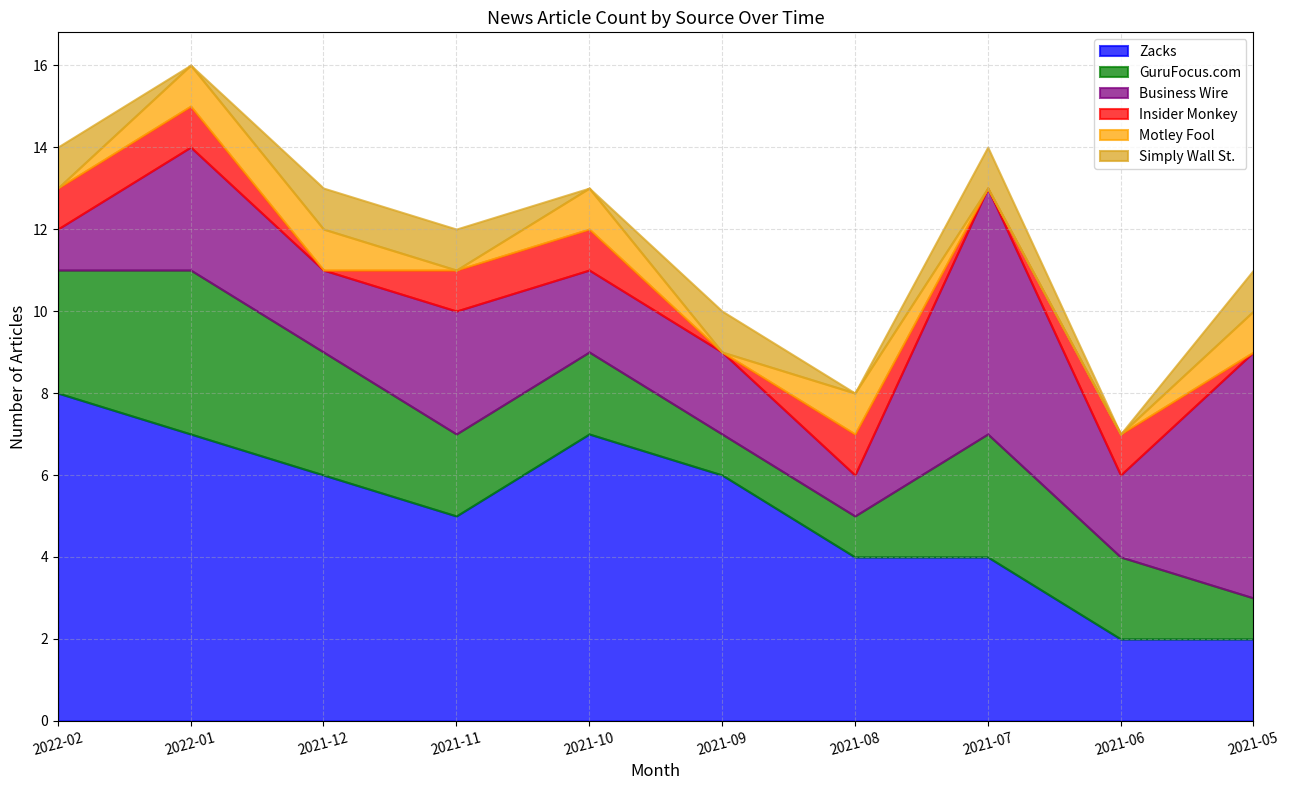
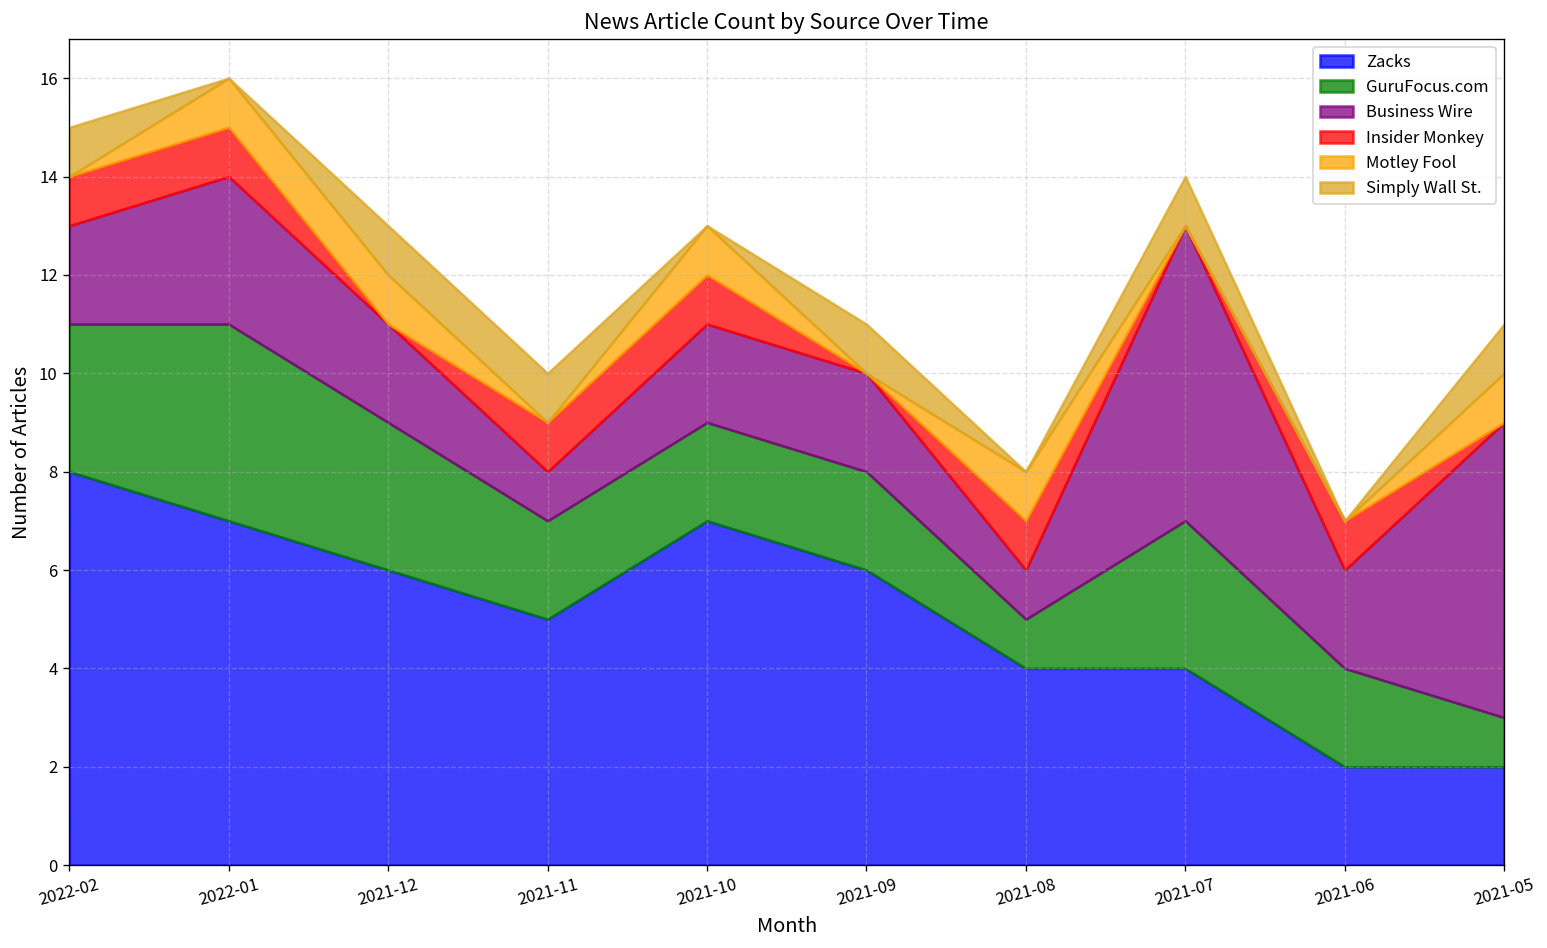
Business Wire, 2022-02: 1 -> 2
Business Wire, 2021-11: 3 -> 1
GuruFocus.com, 2021-09: 1 -> 2
